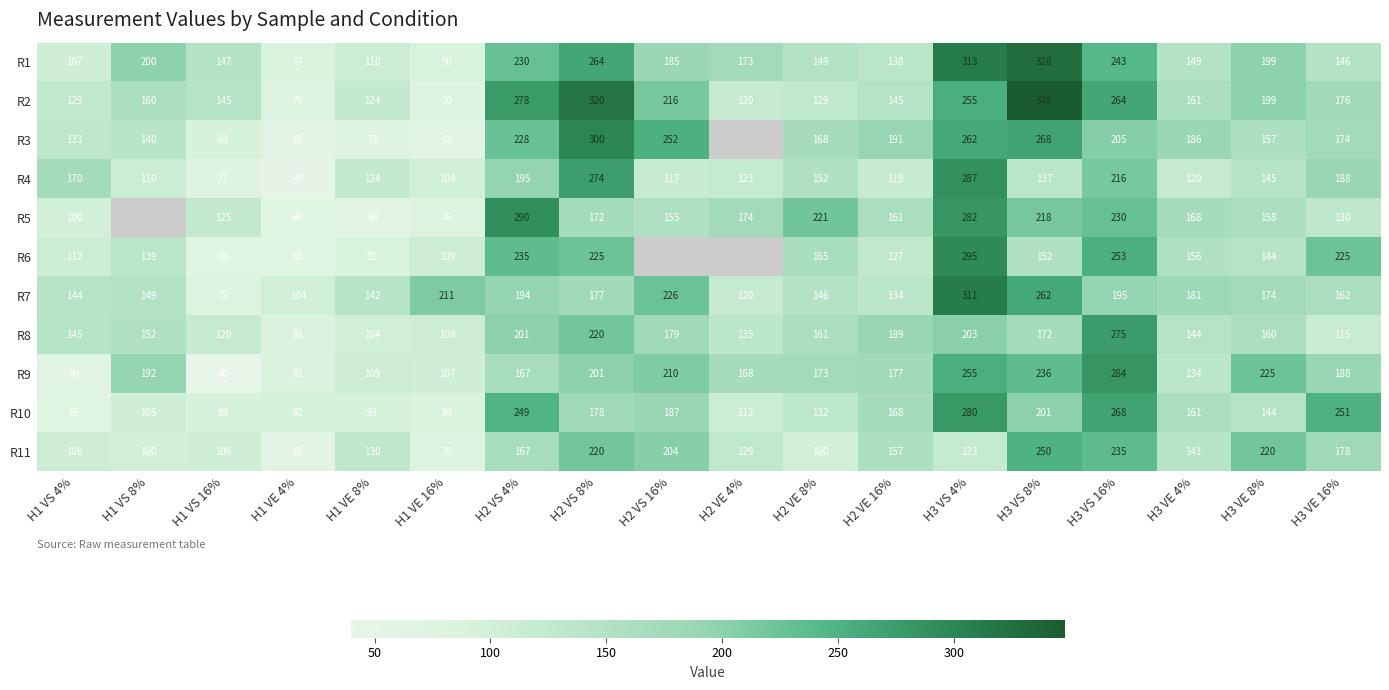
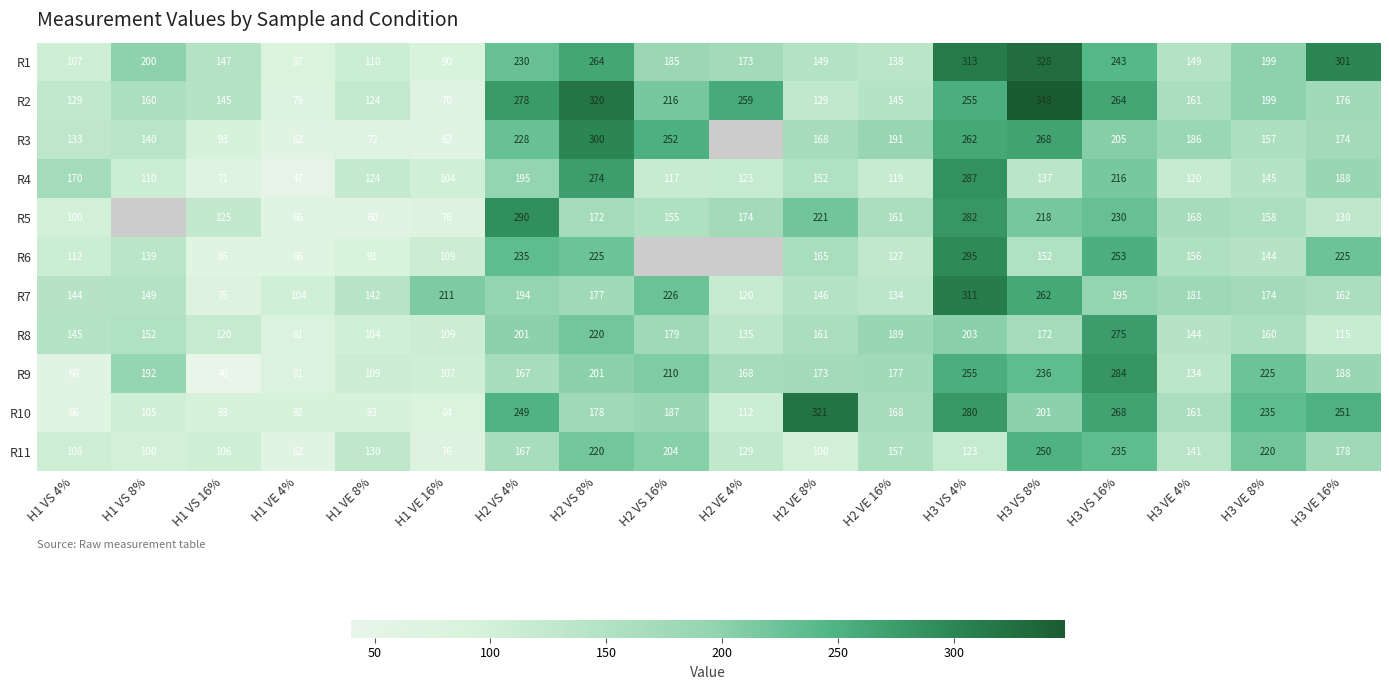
R1, H3 VE 16%: 146 -> 301
R2, H2 VE 4%: 120 -> 259
R10, H2 VE 8%: 132 -> 321
R10, H3 VE 8%: 144 -> 235
